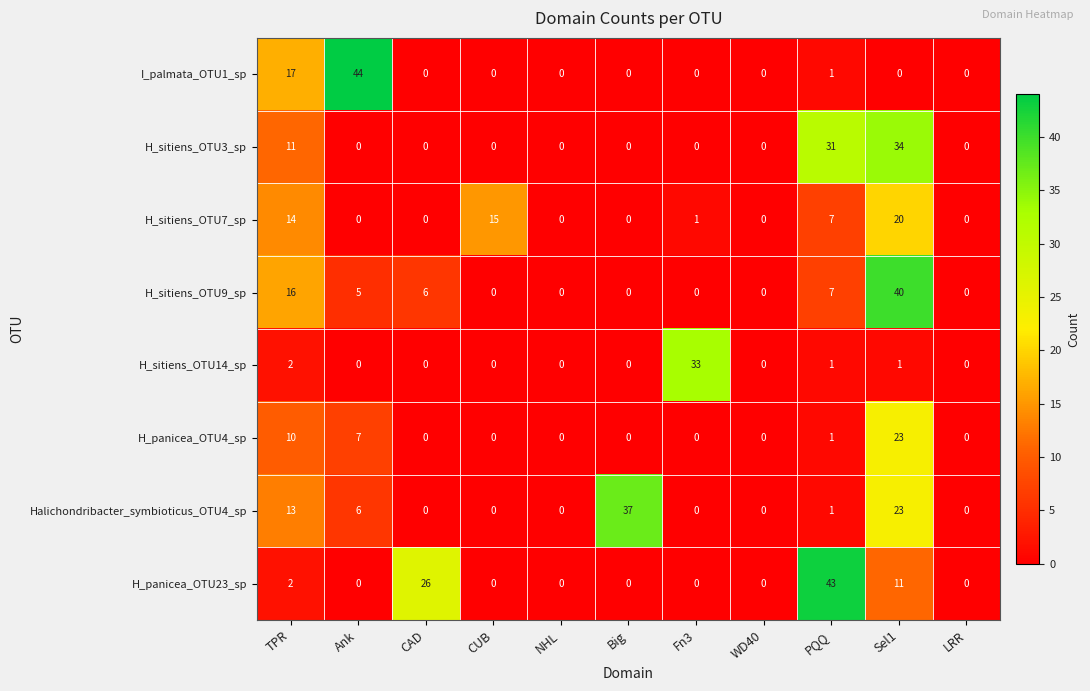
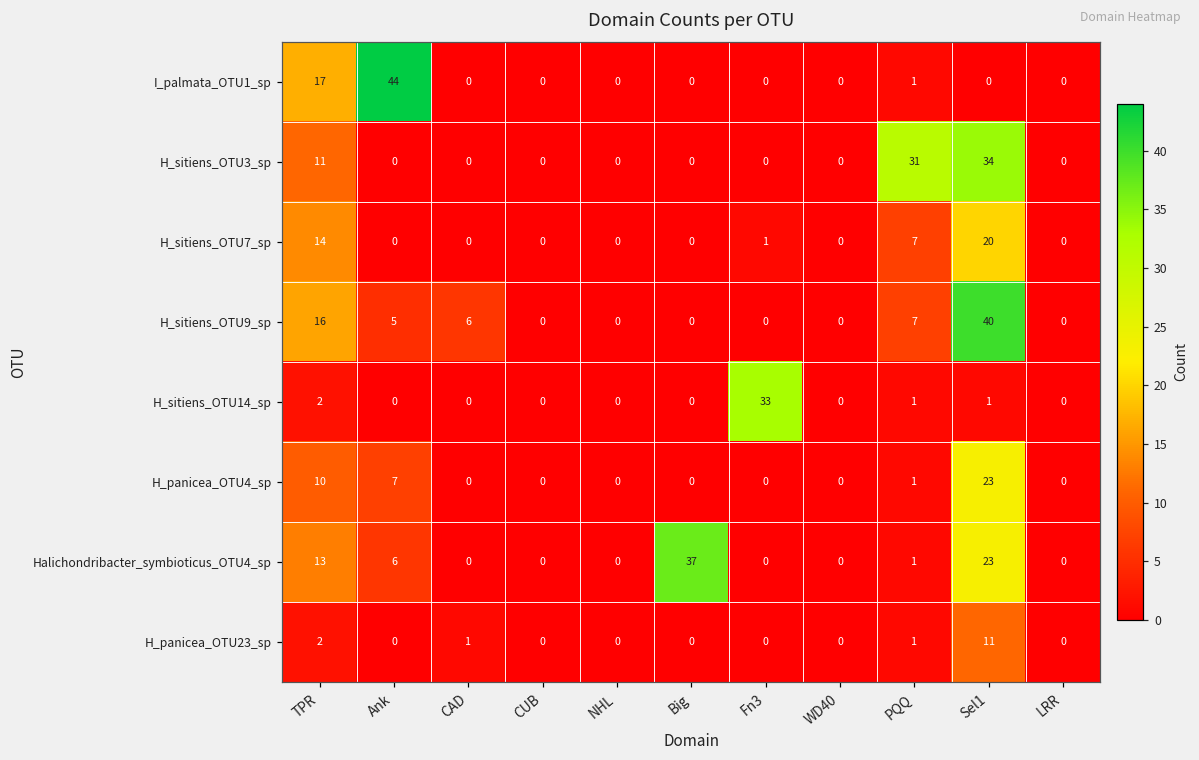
H_sitiens_OTU7_sp, CUB: 15 -> 0
H_panicea_OTU23_sp, CAD: 26 -> 1
H_panicea_OTU23_sp, PQQ: 43 -> 1
